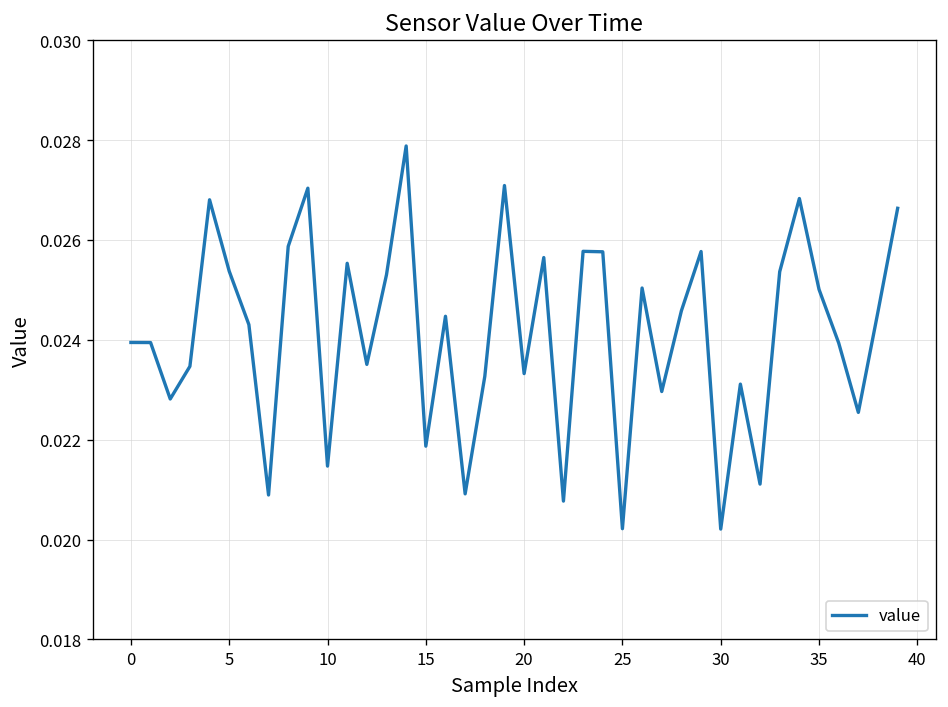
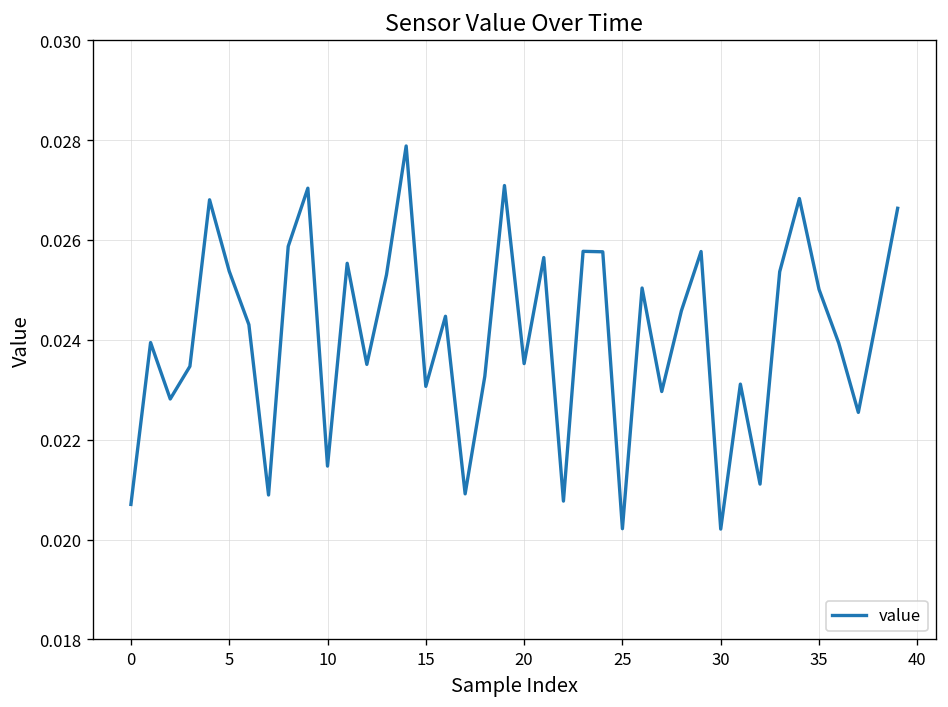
0: 0.0239 -> 0.0207
15: 0.0219 -> 0.0231
20: 0.0233 -> 0.0235
